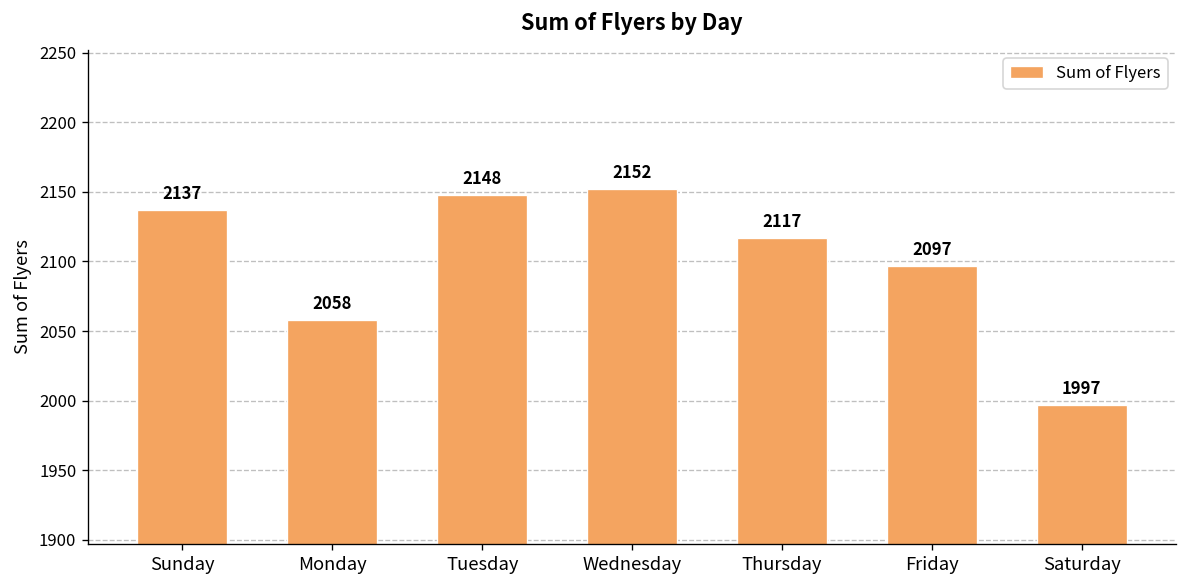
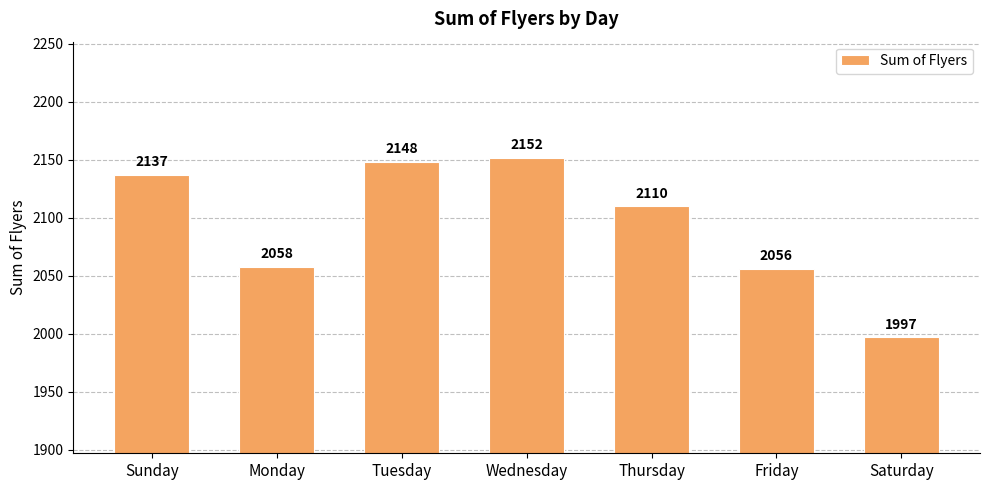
Thursday: 2117 -> 2110
Friday: 2097 -> 2056
